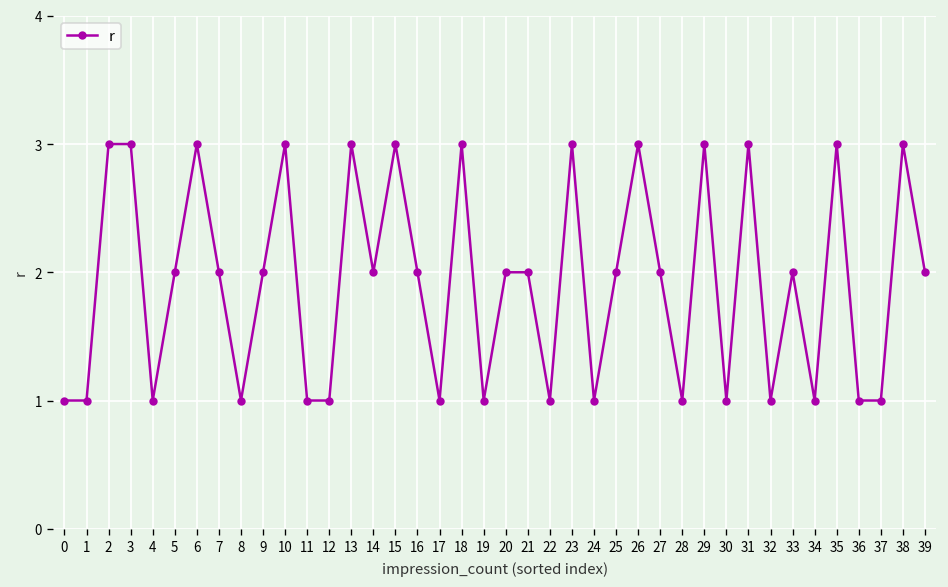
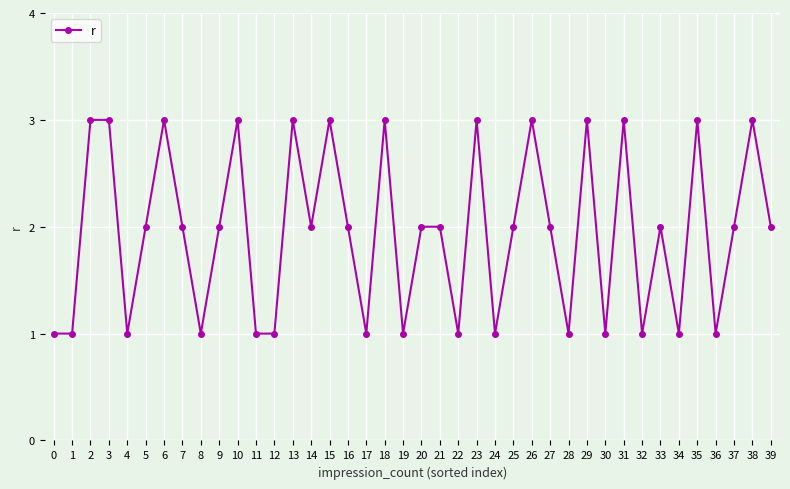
37: 1 -> 2
